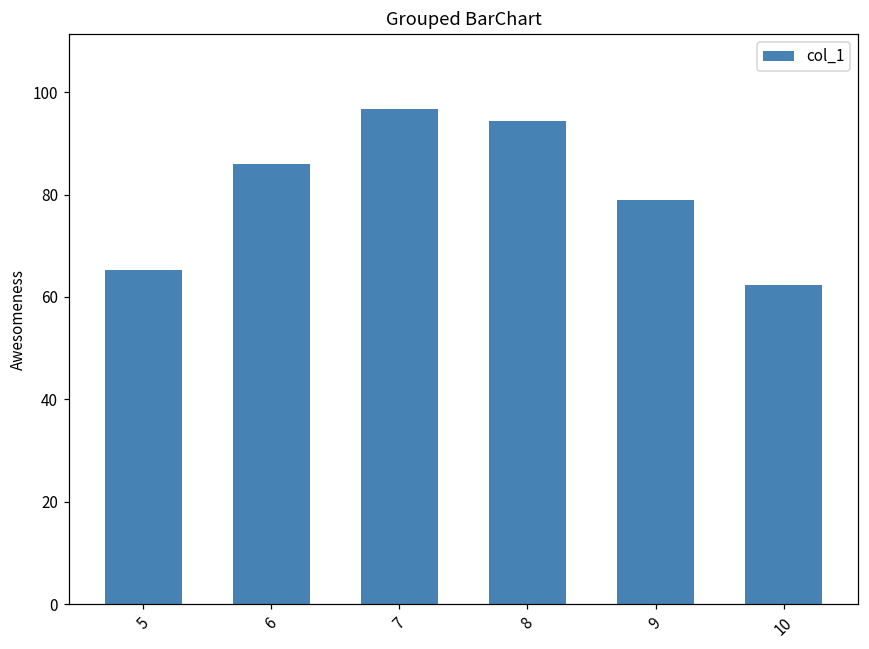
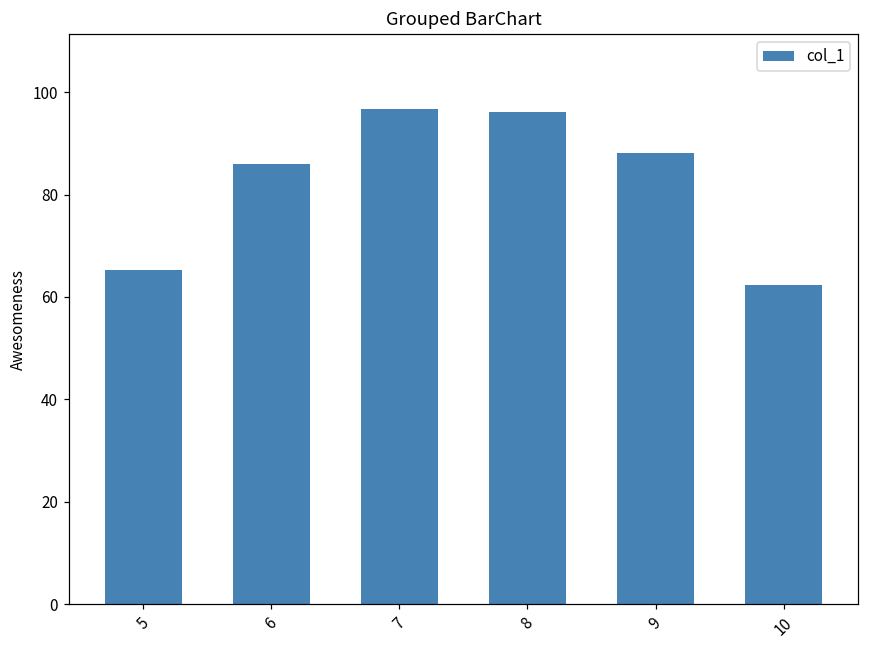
8: 94 -> 96
9: 79 -> 88
